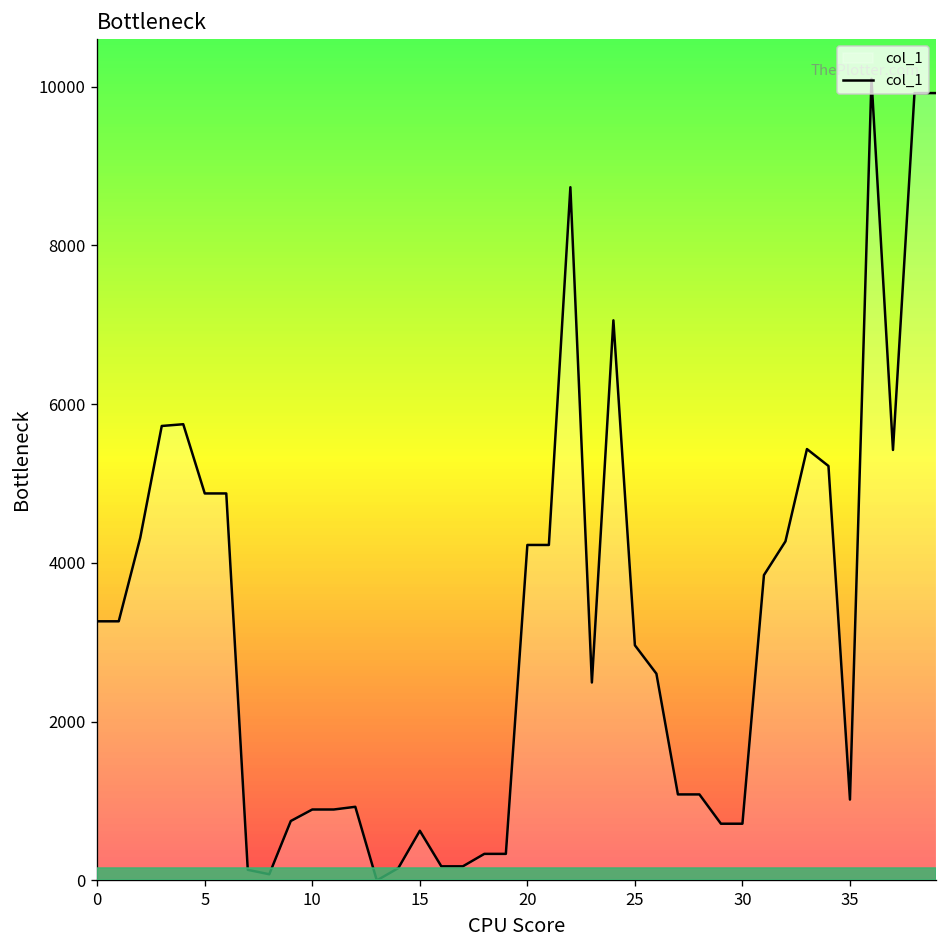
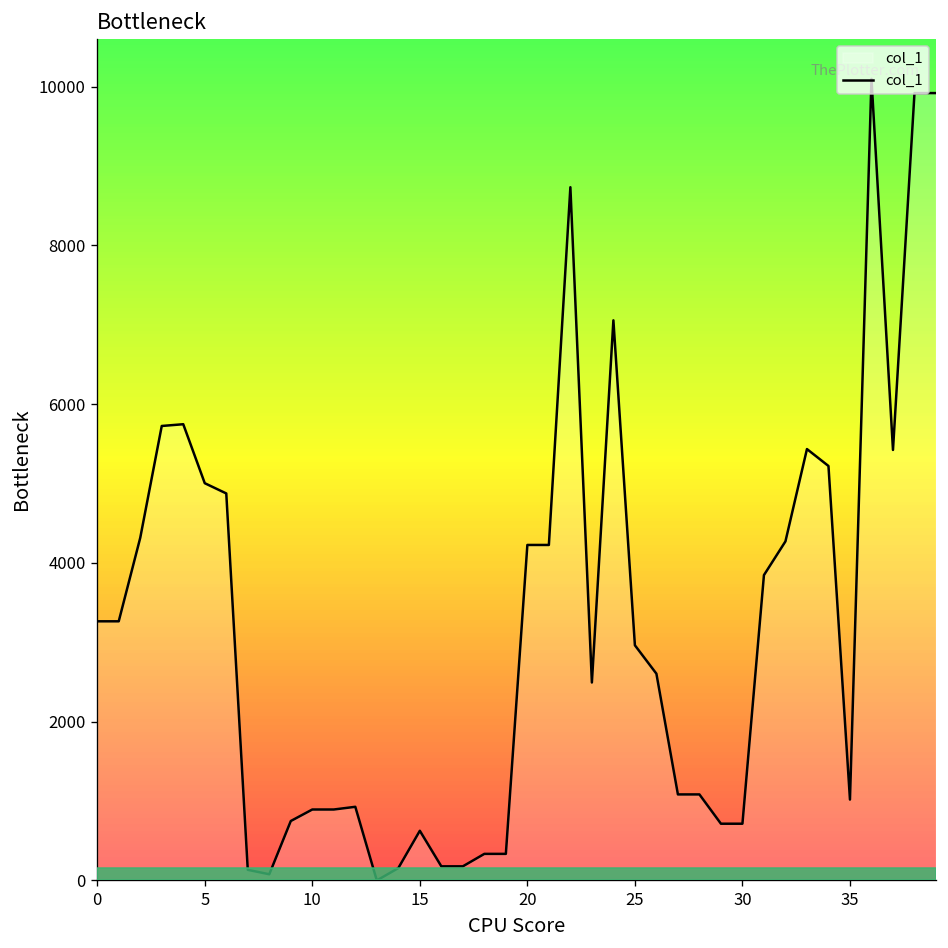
5: 4900 -> 5000
